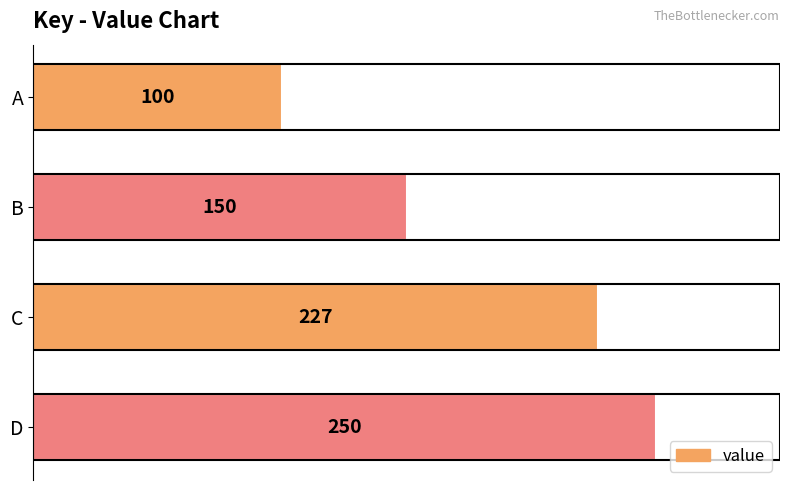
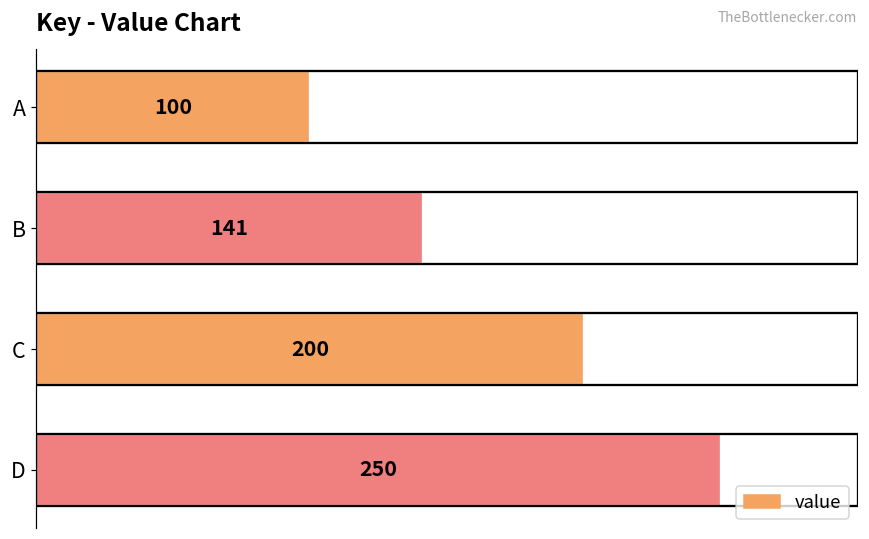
B: 150 -> 141
C: 227 -> 200
